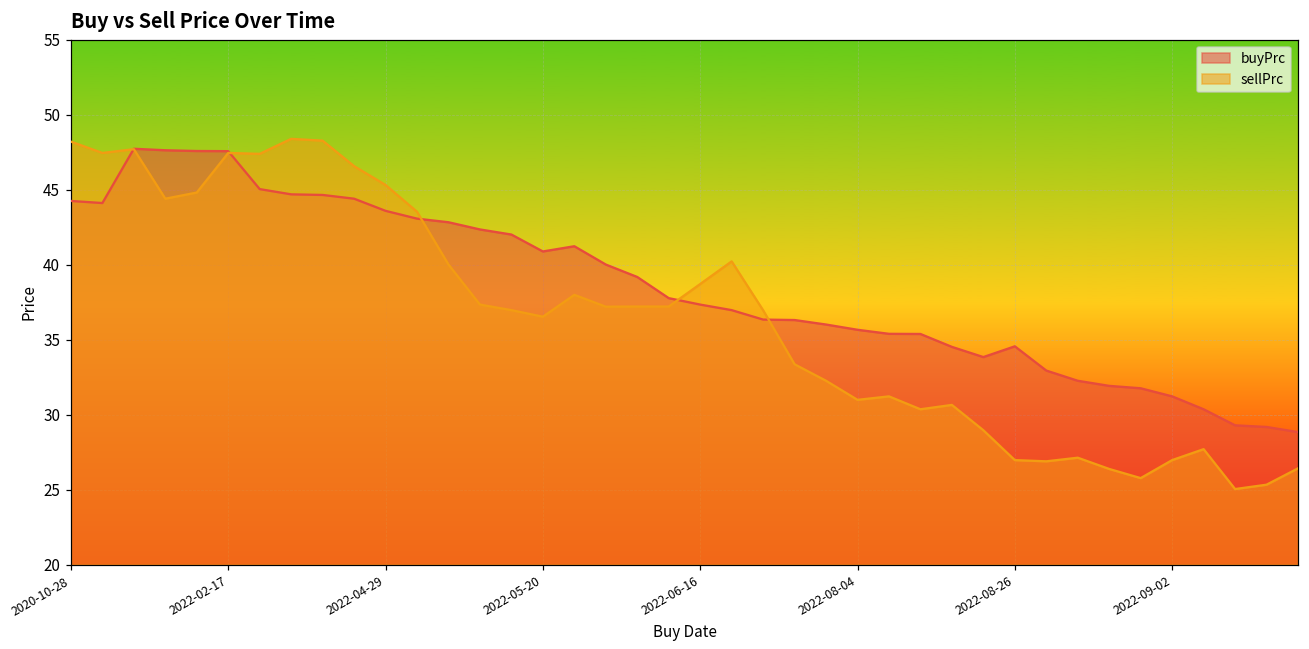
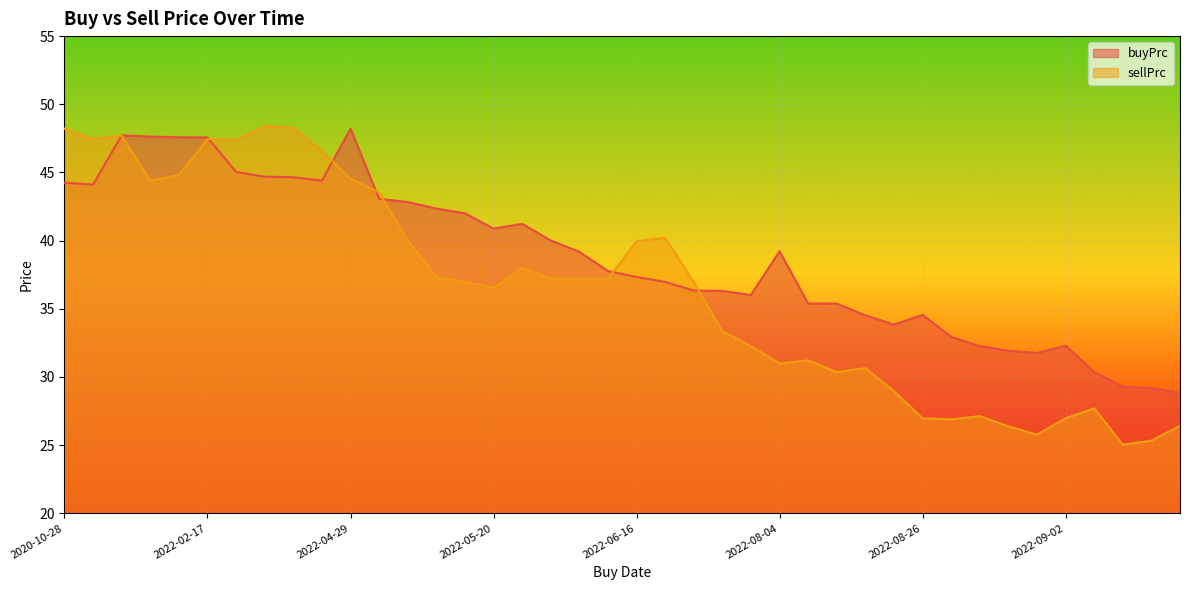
buyPrc, 2022-04-29: 43.6 -> 48.2
sellPrc, 2022-04-29: 45.3 -> 44.5
sellPrc, 2022-06-16: 38.7 -> 39.9
buyPrc, 2022-08-04: 35.7 -> 39.2
buyPrc, 2022-09-02: 31.2 -> 32.3
